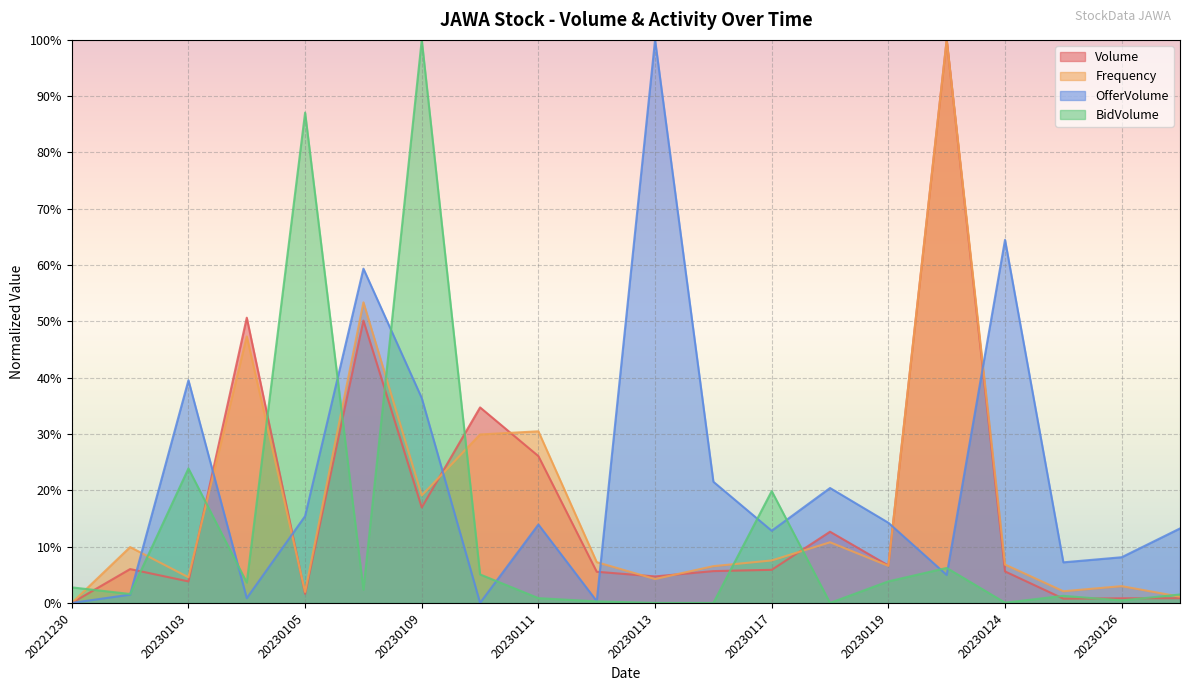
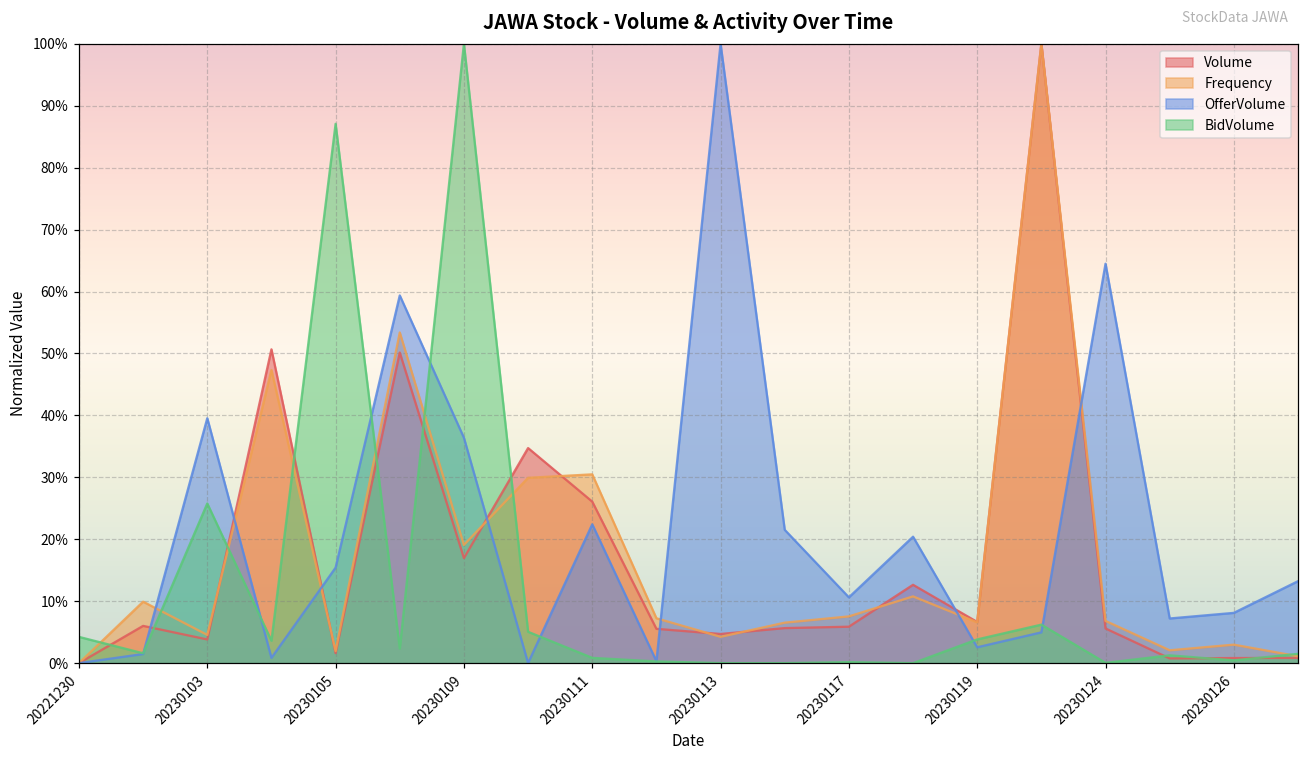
BidVolume, 20221230: 3% -> 4%
BidVolume, 20230103: 24% -> 26%
OfferVolume, 20230111: 14% -> 22%
OfferVolume, 20230117: 13% -> 11%
BidVolume, 20230117: 20% -> 0%
OfferVolume, 20230119: 14% -> 3%
